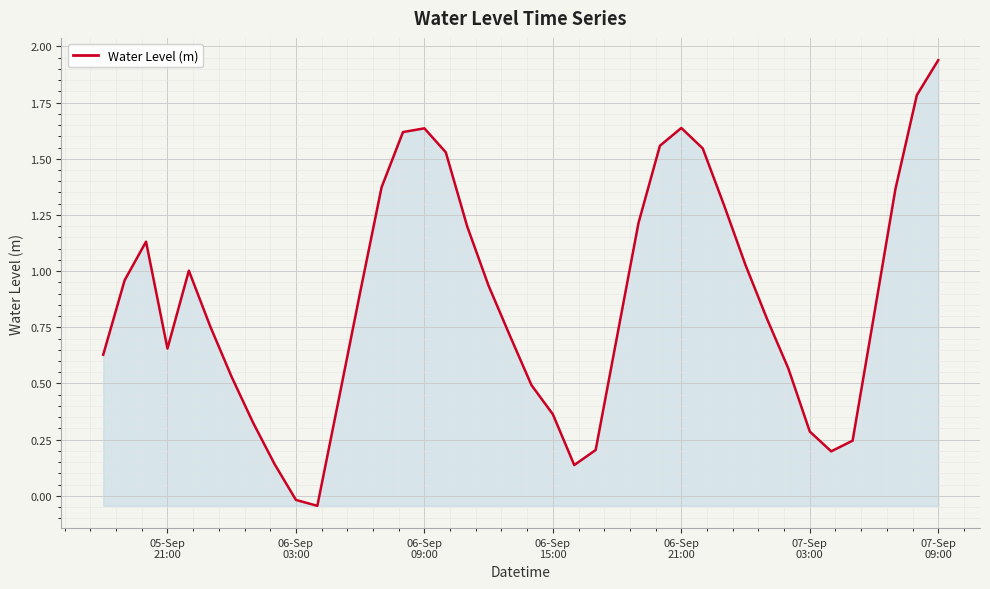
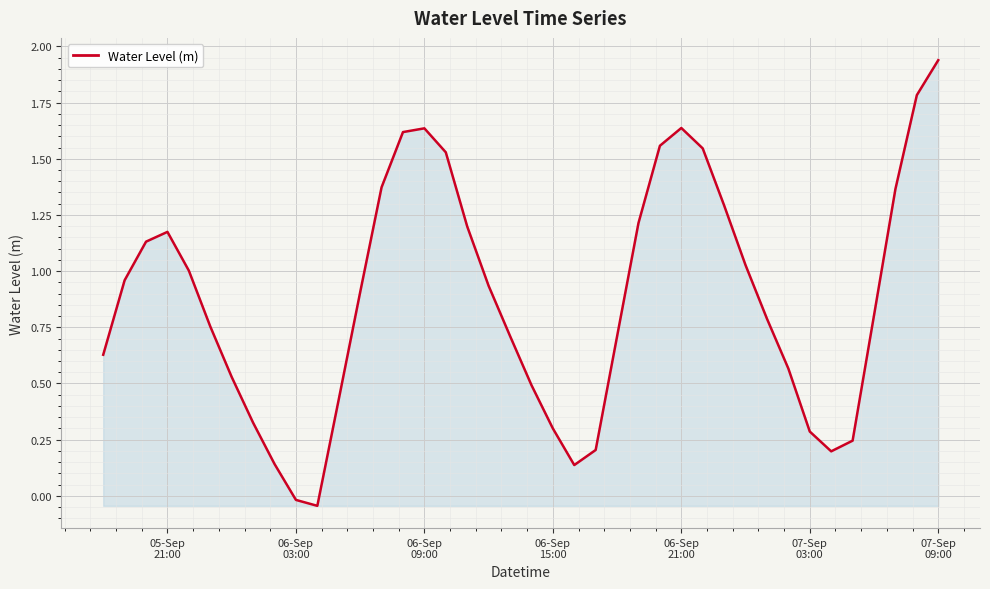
05-Sep 21:00: 0.66 -> 1.17
06-Sep 15:00: 0.36 -> 0.30
